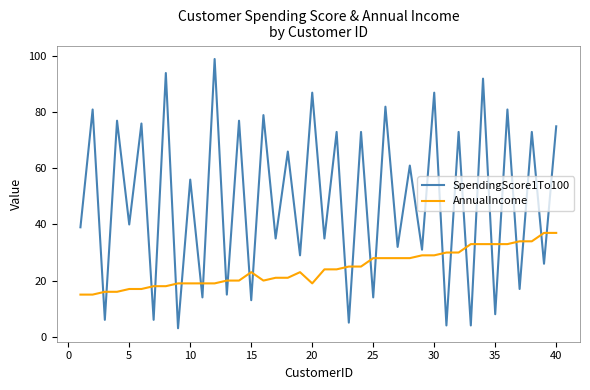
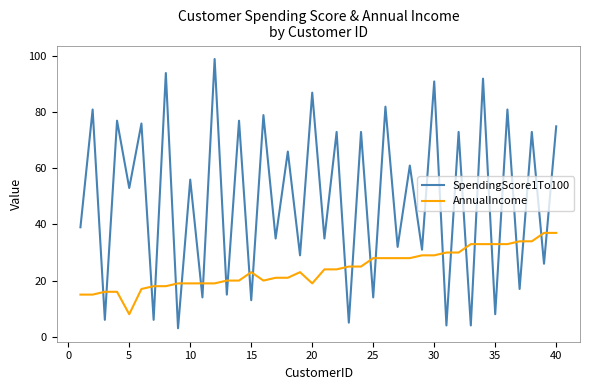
SpendingScore1To100, 5: 40 -> 53
AnnualIncome, 5: 17 -> 8
SpendingScore1To100, 30: 87 -> 91
